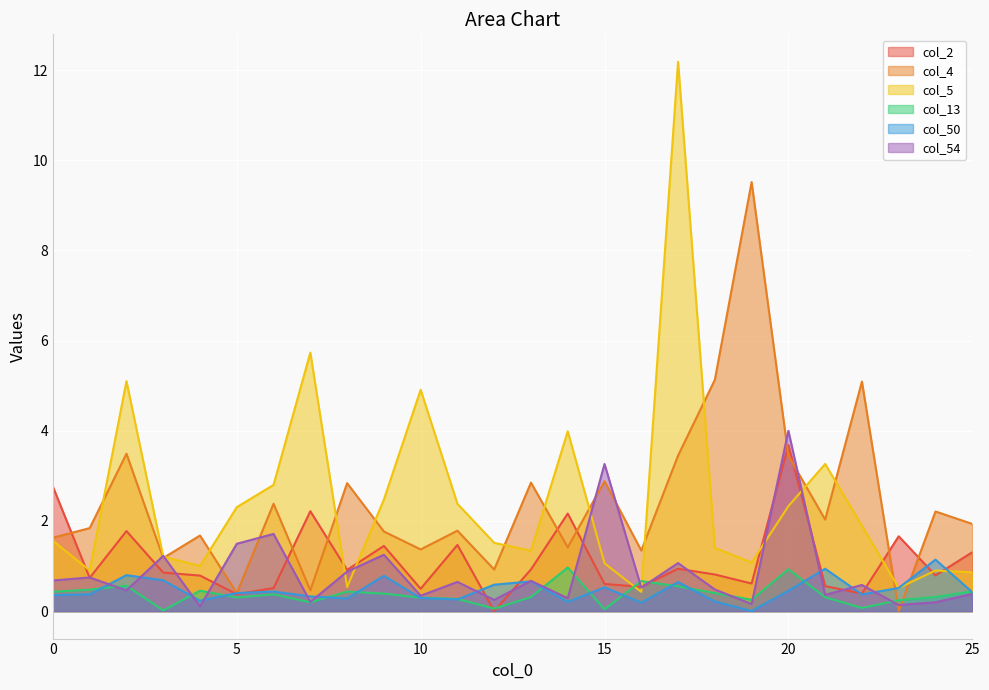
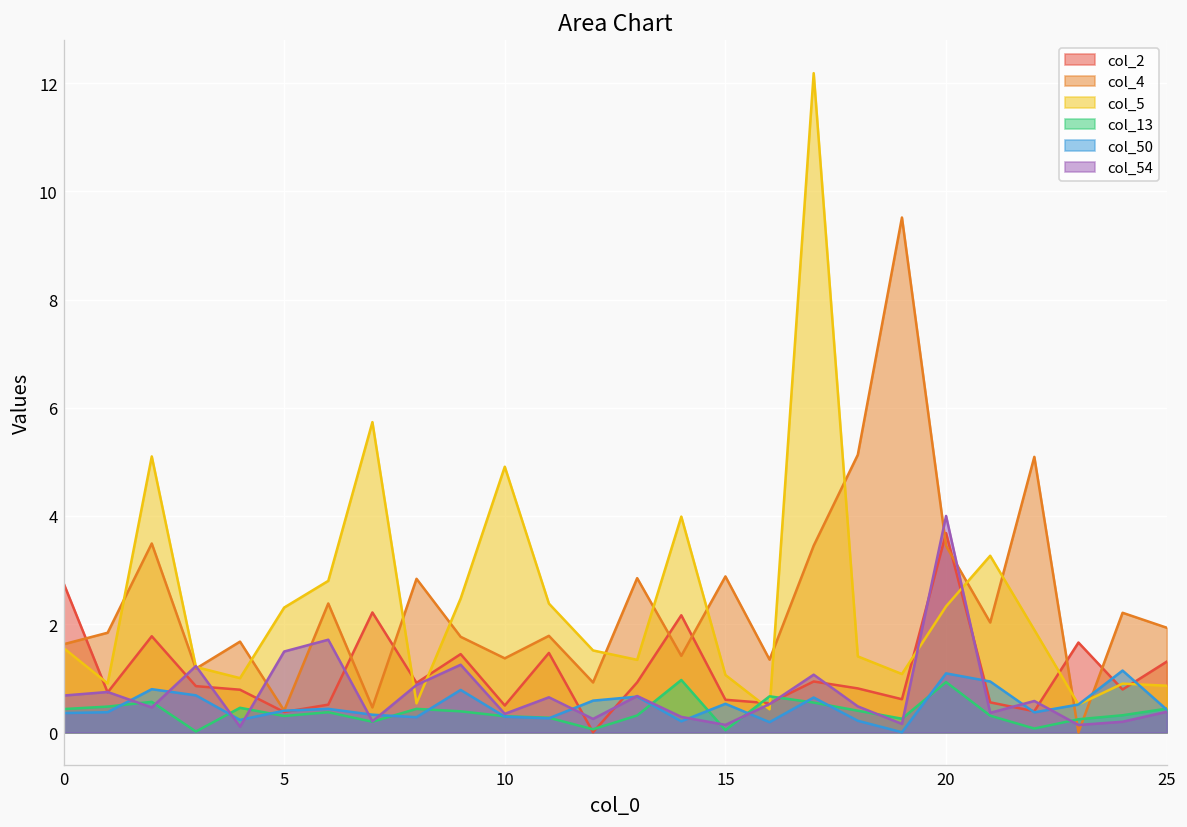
col_54, 15: 3.3 -> 0.1
col_50, 20: 0.5 -> 1.1
